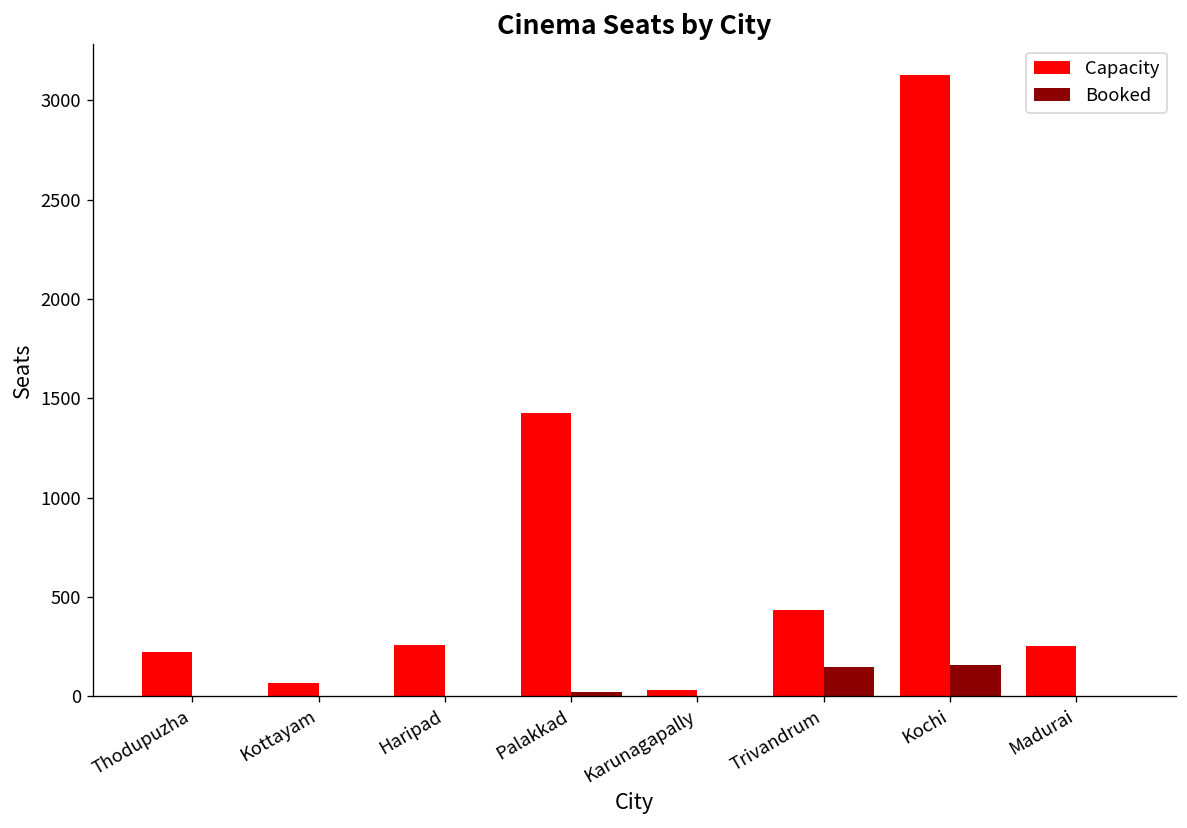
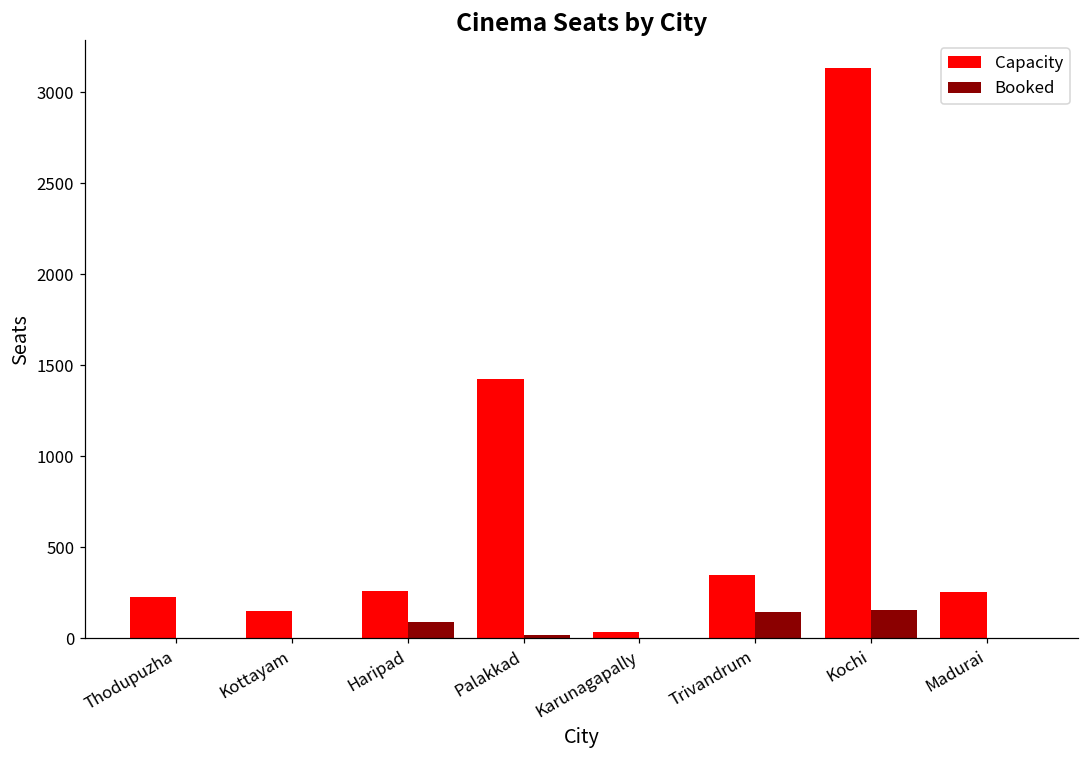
Capacity, Kottayam: 70 -> 150
Booked, Haripad: 0 -> 90
Capacity, Trivandrum: 440 -> 350
